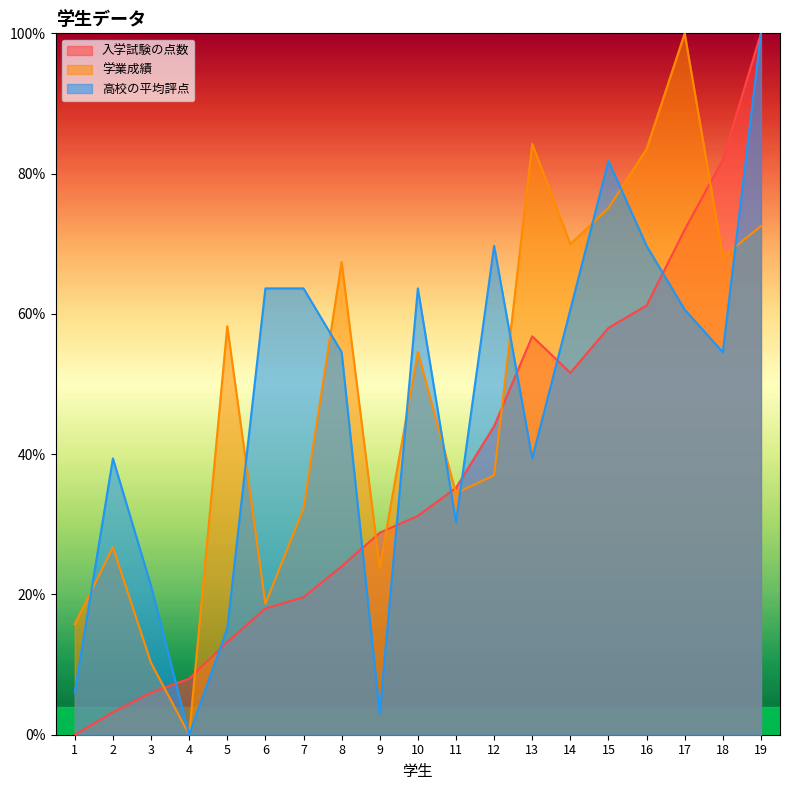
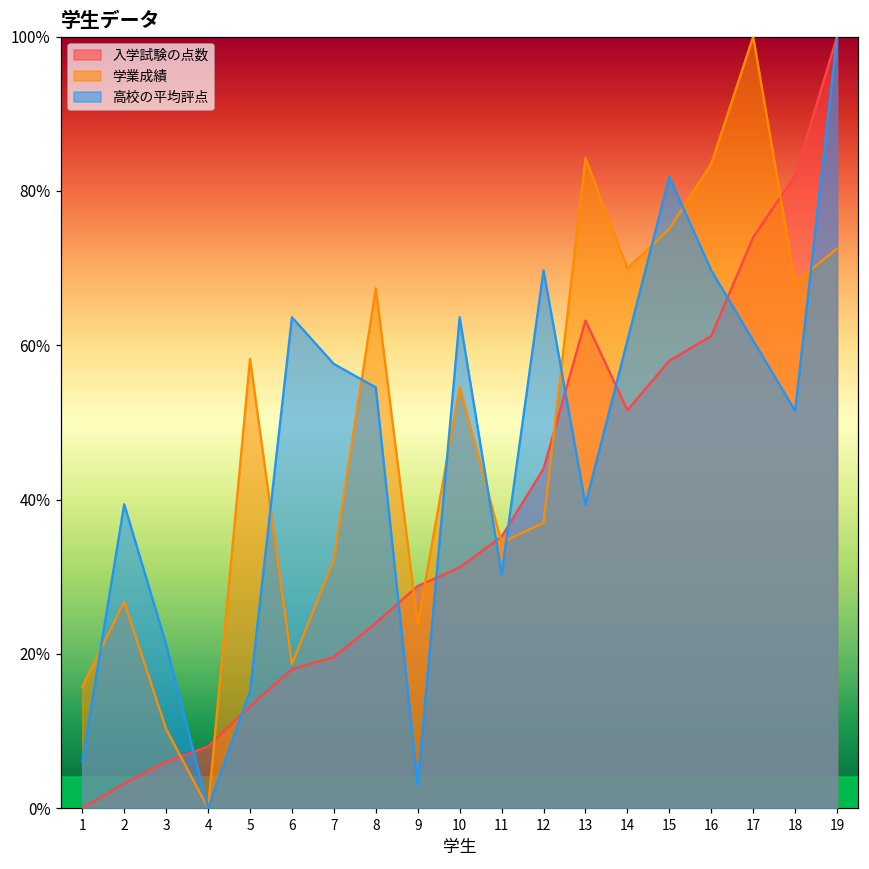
高校の平均評点, 7: 64% -> 58%
入学試験の点数, 13: 57% -> 63%
入学試験の点数, 17: 72% -> 74%
高校の平均評点, 18: 55% -> 52%
